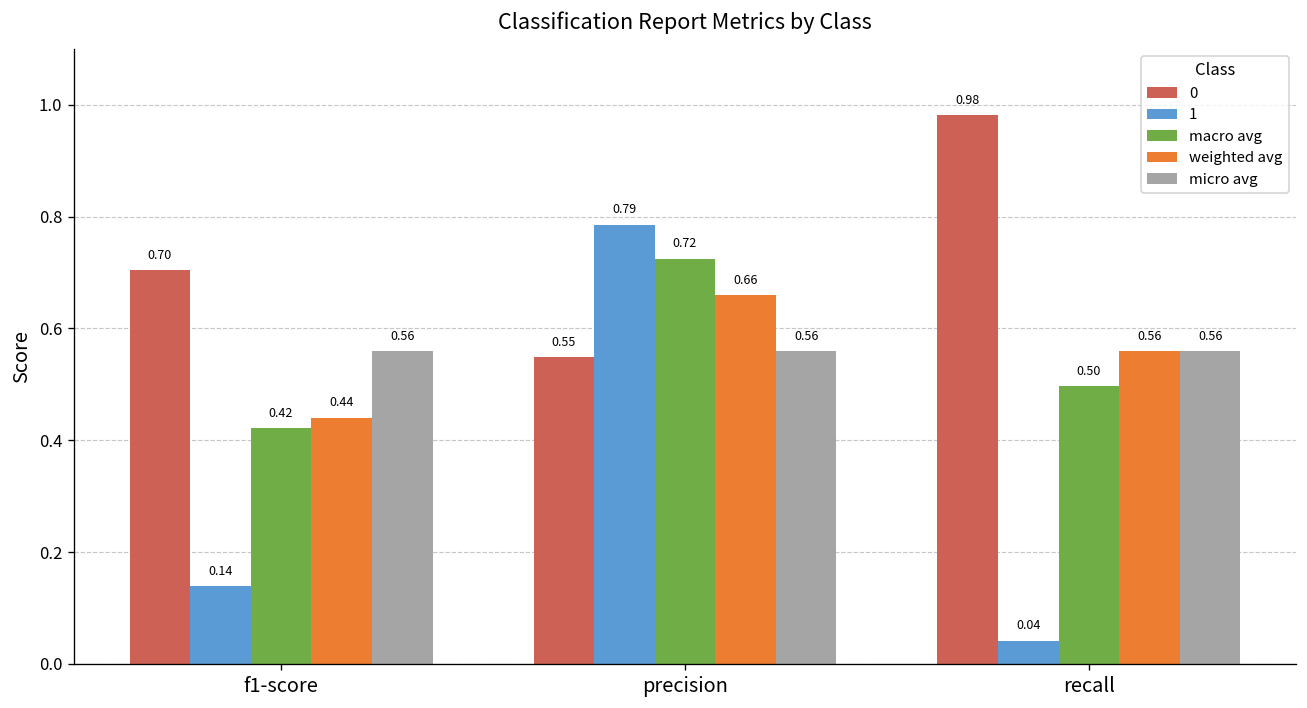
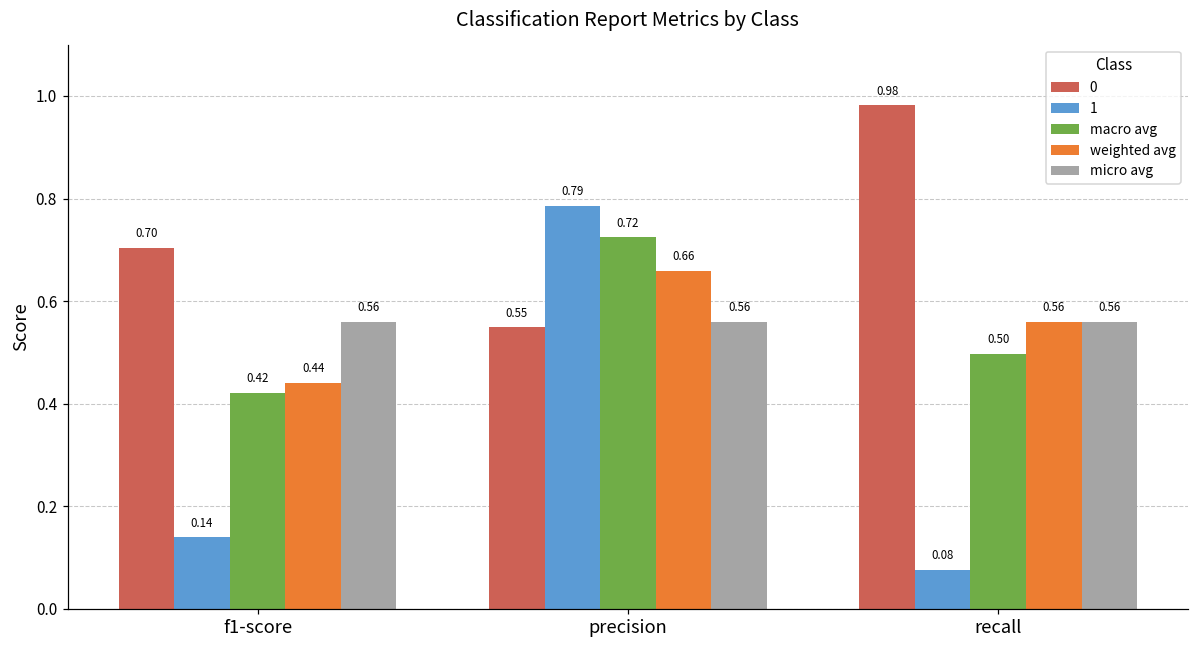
1, recall: 0.04 -> 0.08
